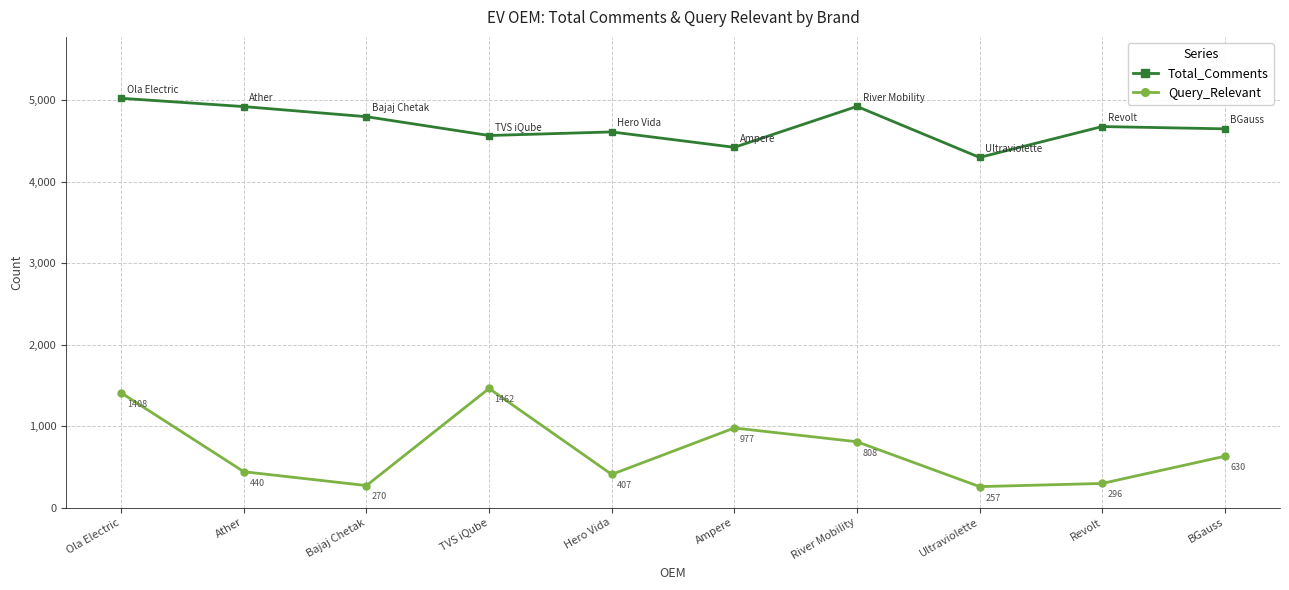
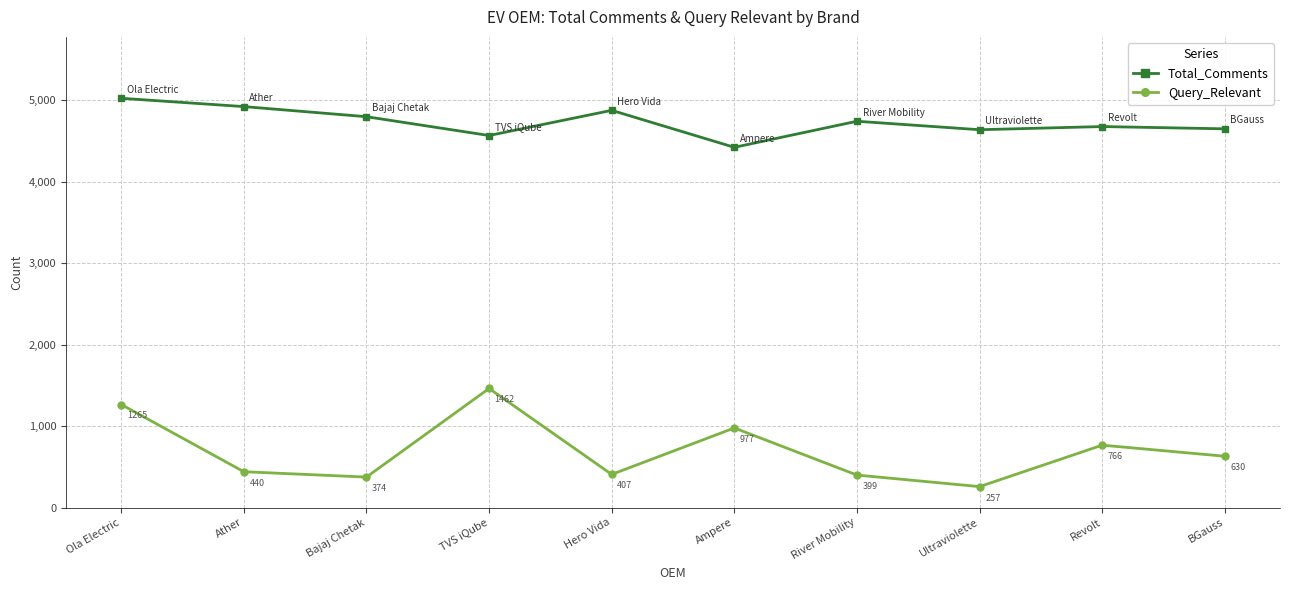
Query_Relevant, Ola Electric: 1408 -> 1265
Query_Relevant, Bajaj Chetak: 270 -> 374
Total_Comments, Hero Vida: 4,600 -> 4,900
Total_Comments, River Mobility: 4,900 -> 4,700
Query_Relevant, River Mobility: 808 -> 399
Total_Comments, Ultraviolette: 4,300 -> 4,600
Query_Relevant, Revolt: 296 -> 766
